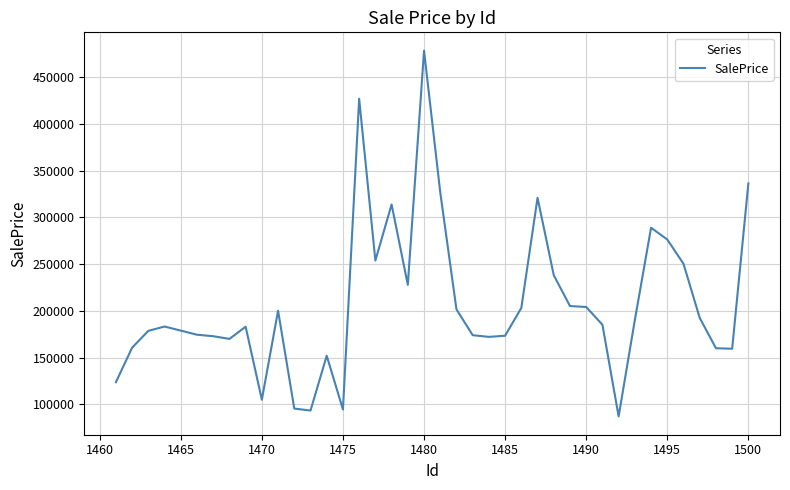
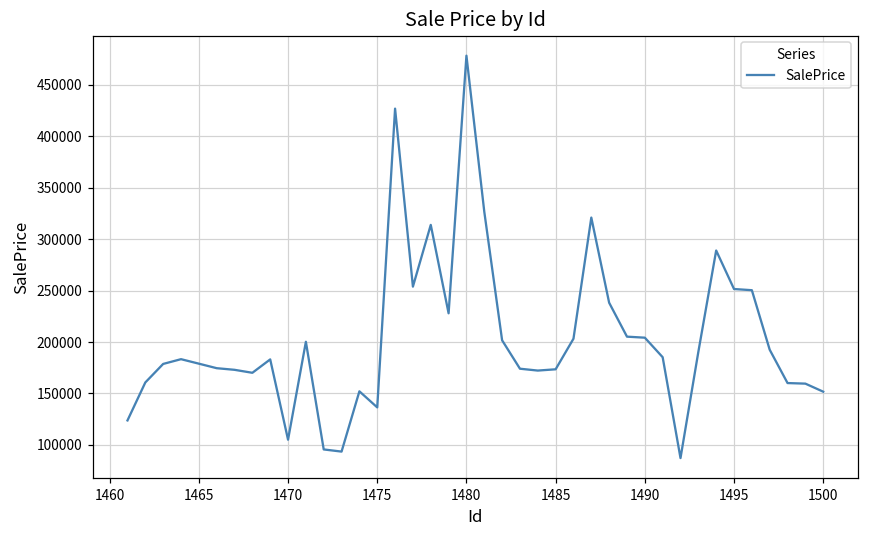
1475: 90000 -> 140000
1495: 280000 -> 250000
1500: 340000 -> 150000
